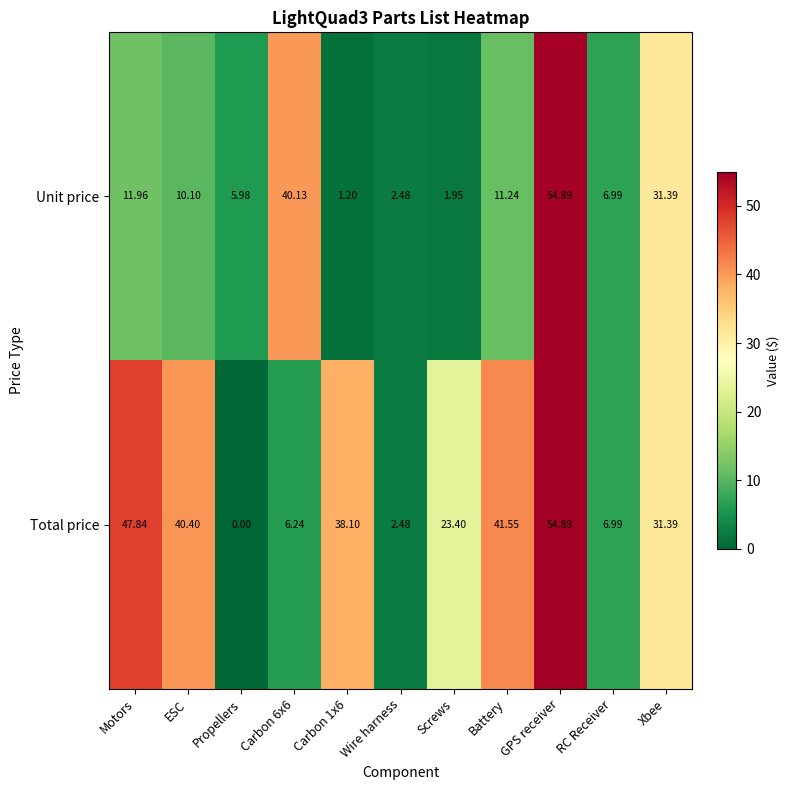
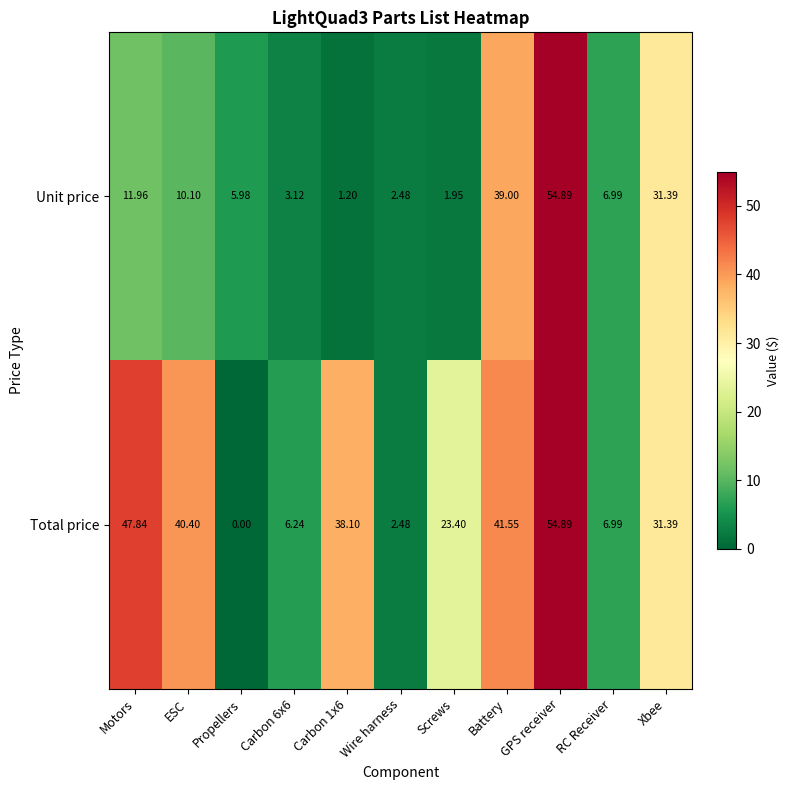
Unit price, Carbon 6x6: 40.13 -> 3.12
Unit price, Battery: 11.24 -> 39.00
